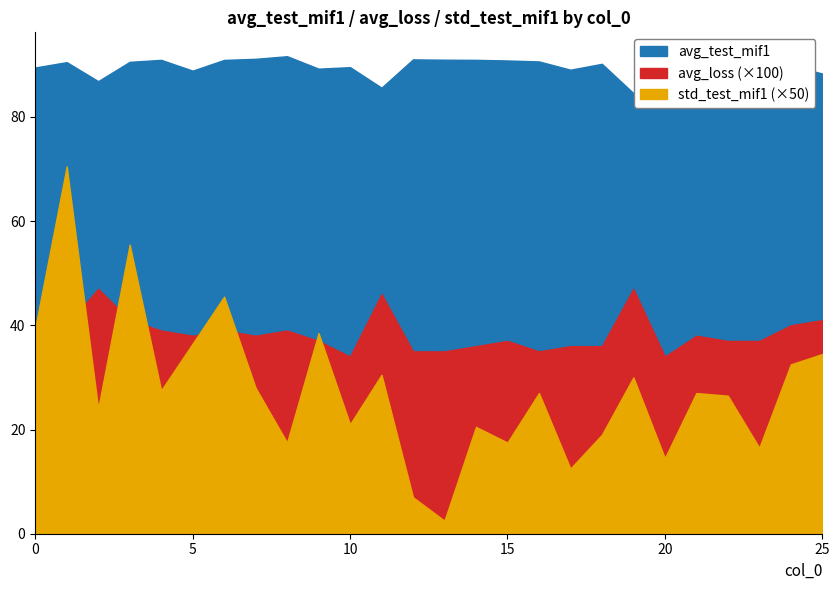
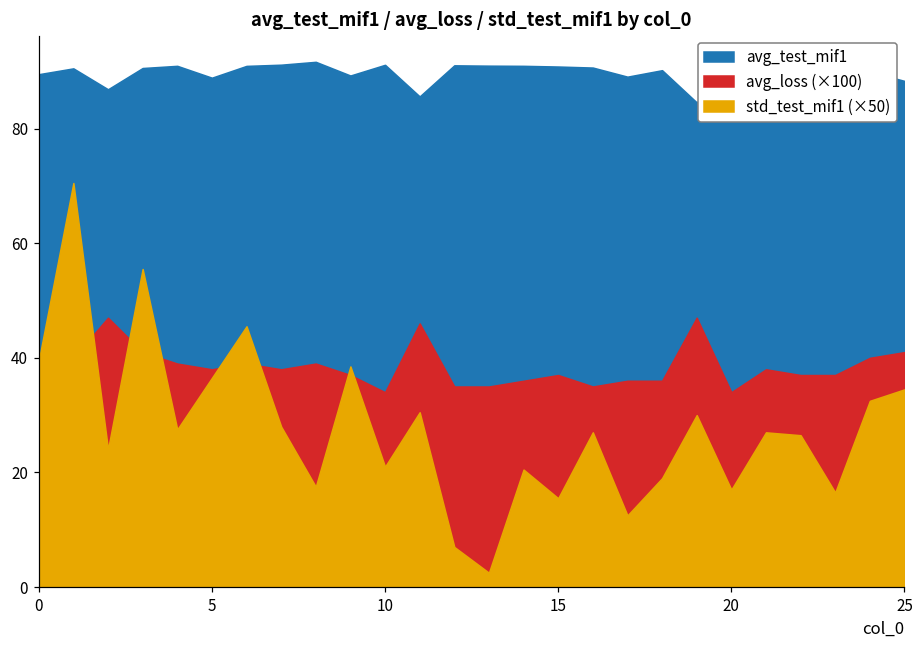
avg_test_mif1, 10: 90 -> 91
std_test_mif1 (×50), 15: 18 -> 16
std_test_mif1 (×50), 20: 14 -> 17
